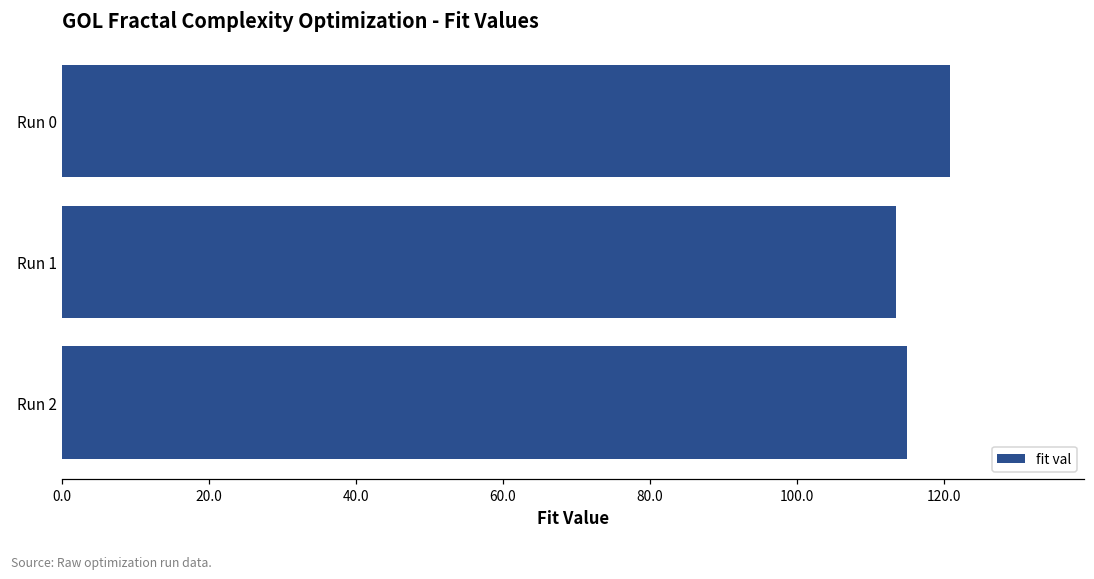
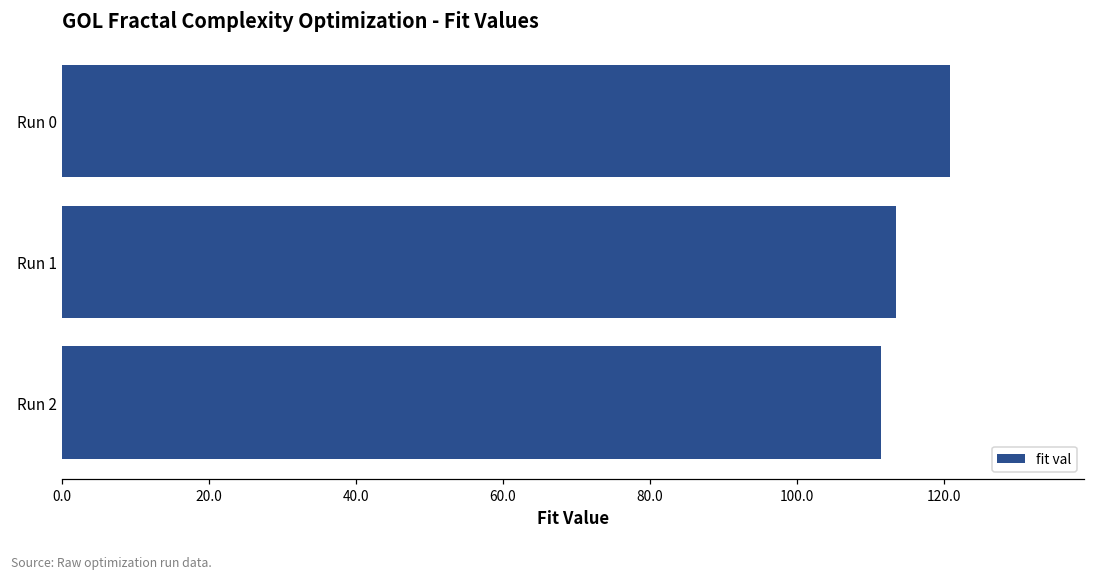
Run 2: 115 -> 111
